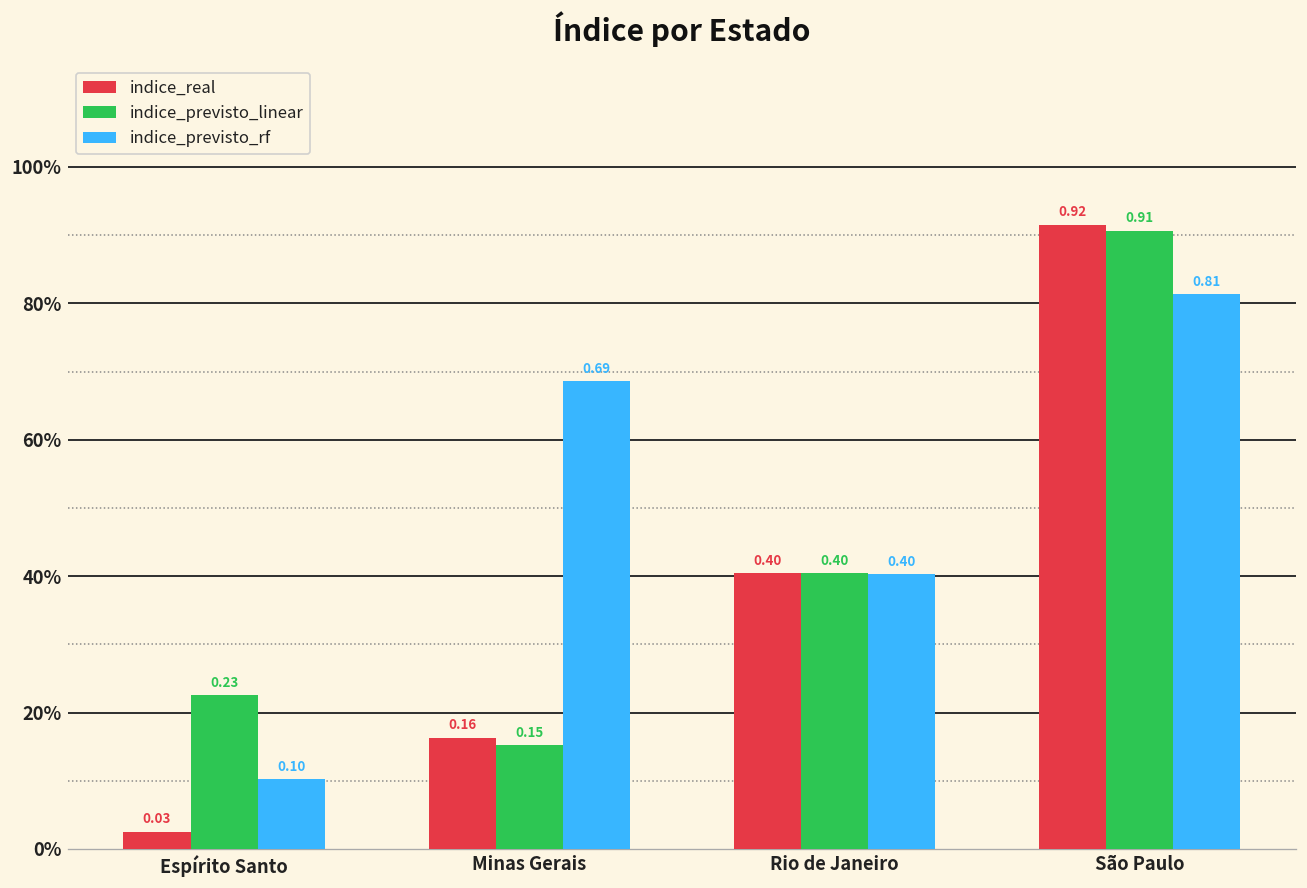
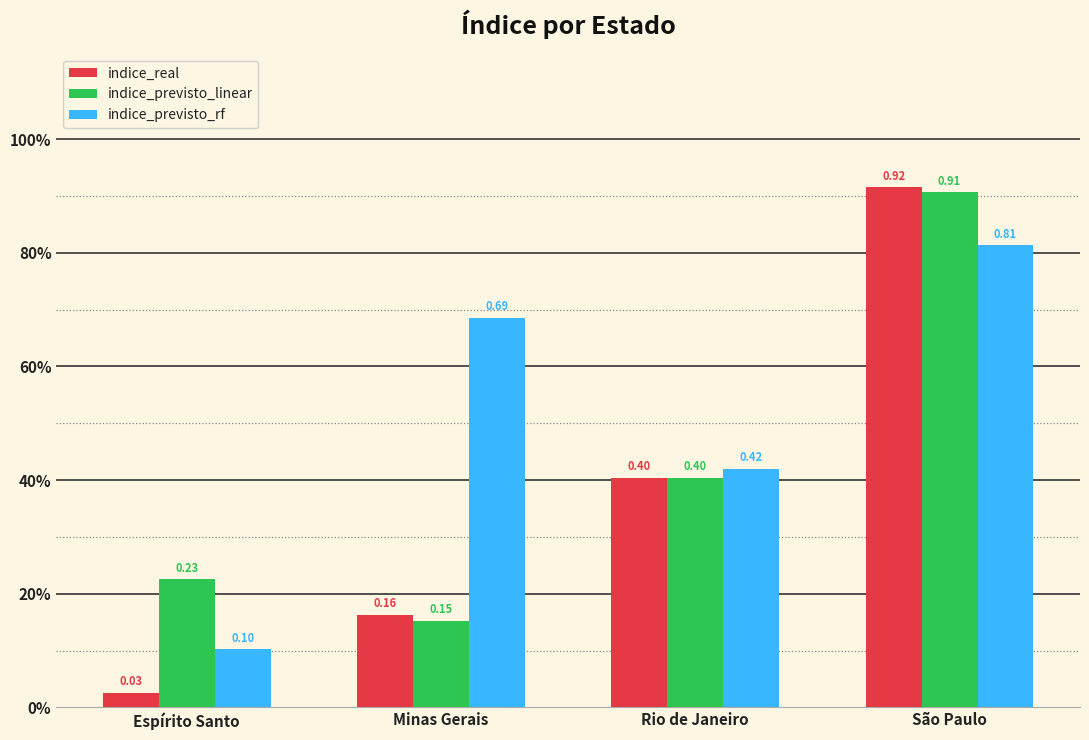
indice_previsto_rf, Rio de Janeiro: 0.40 -> 0.42
